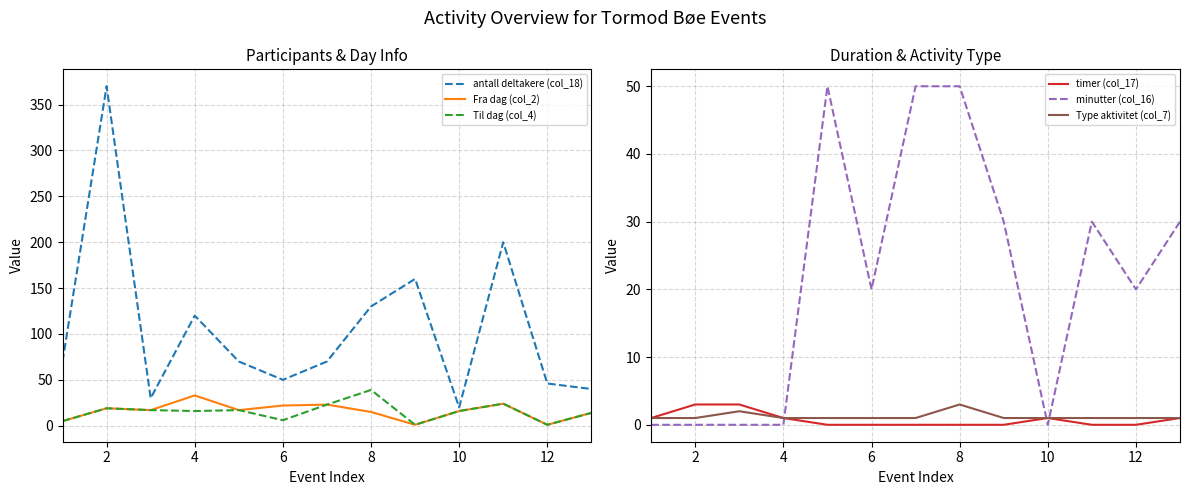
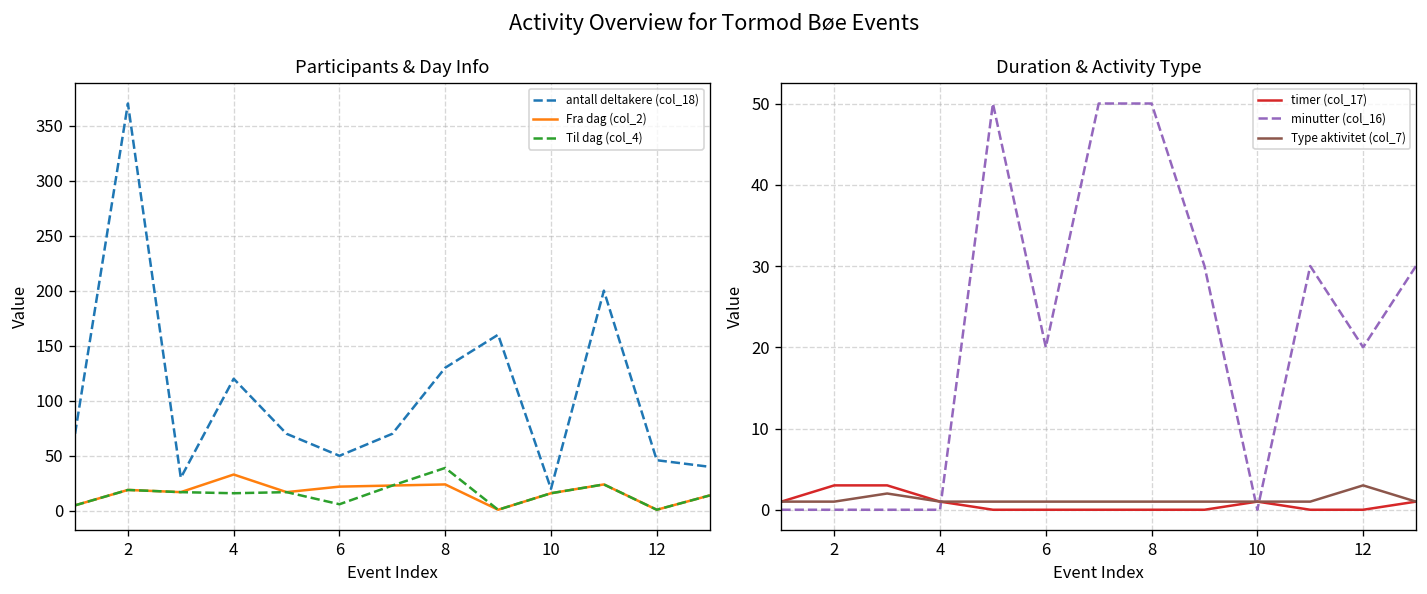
Participants & Day Info, Fra dag (col_2), 8: 15 -> 24
Duration & Activity Type, Type aktivitet (col_7), 8: 3 -> 1
Duration & Activity Type, Type aktivitet (col_7), 12: 1 -> 3
